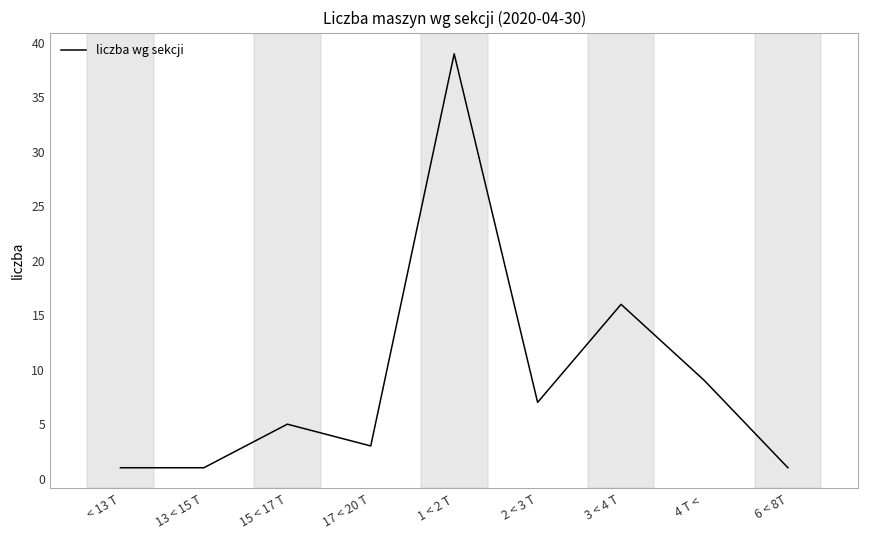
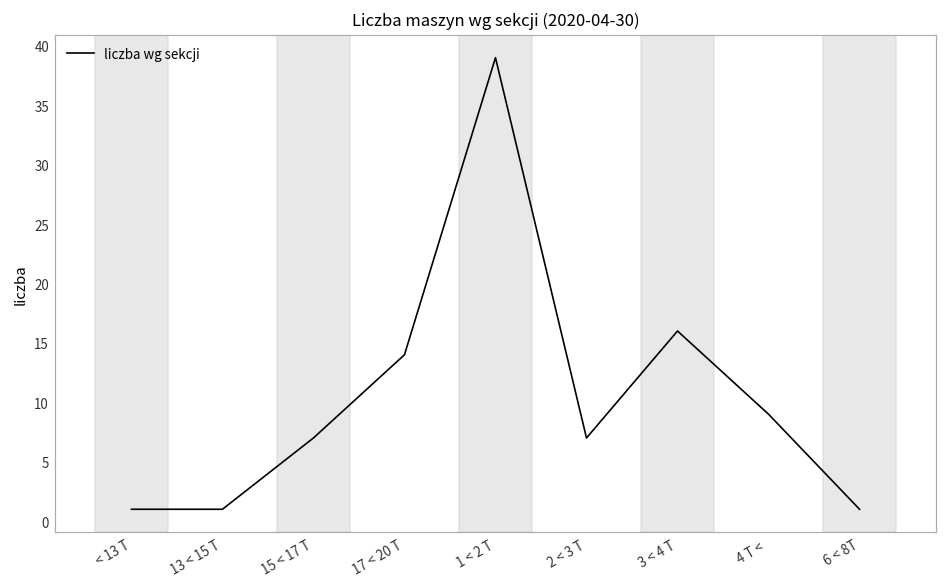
15 < 17 T: 5 -> 7
17 < 20 T: 3 -> 14
